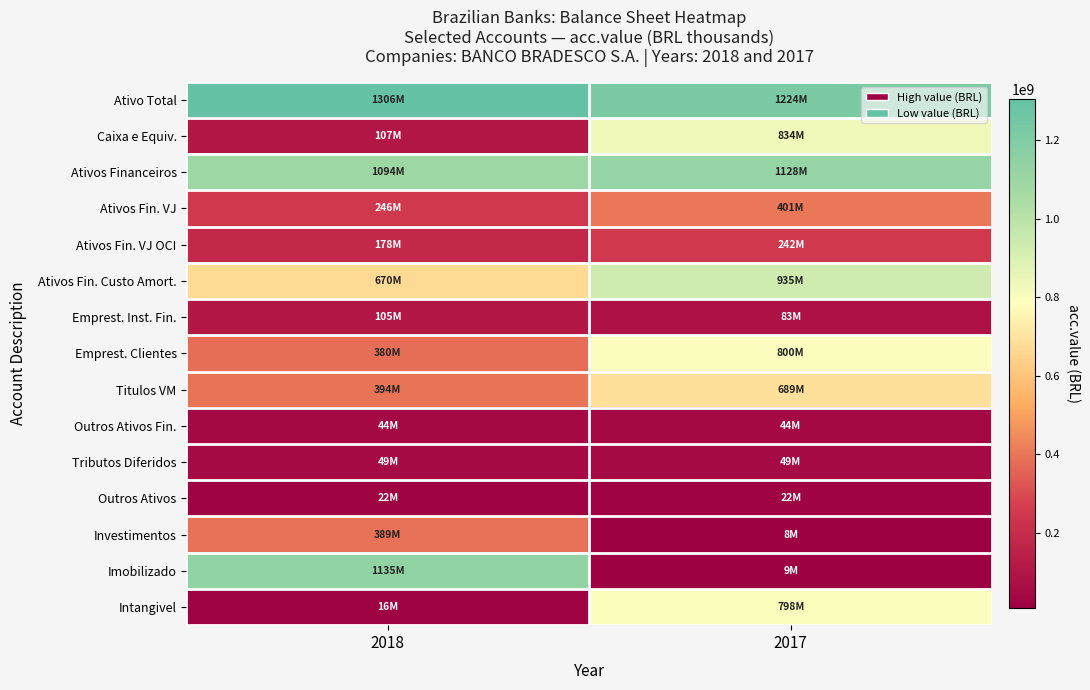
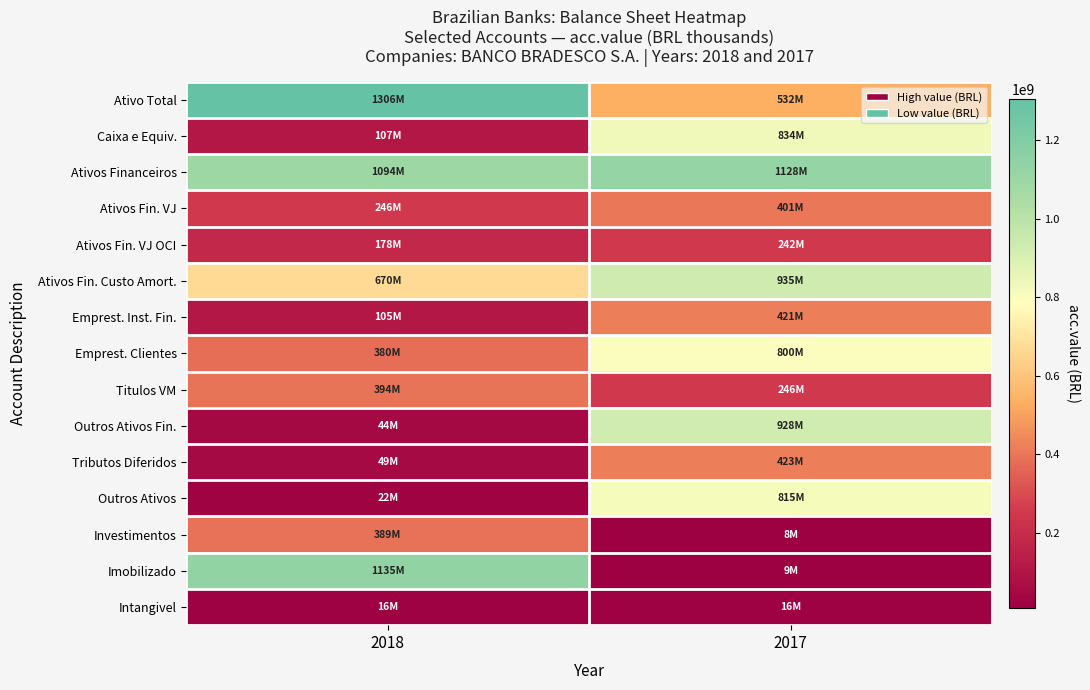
Ativo Total, 2017: 1224M -> 532M
Emprest. Inst. Fin., 2017: 83M -> 421M
Titulos VM, 2017: 689M -> 246M
Outros Ativos Fin., 2017: 44M -> 928M
Tributos Diferidos, 2017: 49M -> 423M
Outros Ativos, 2017: 22M -> 815M
Intangivel, 2017: 798M -> 16M
